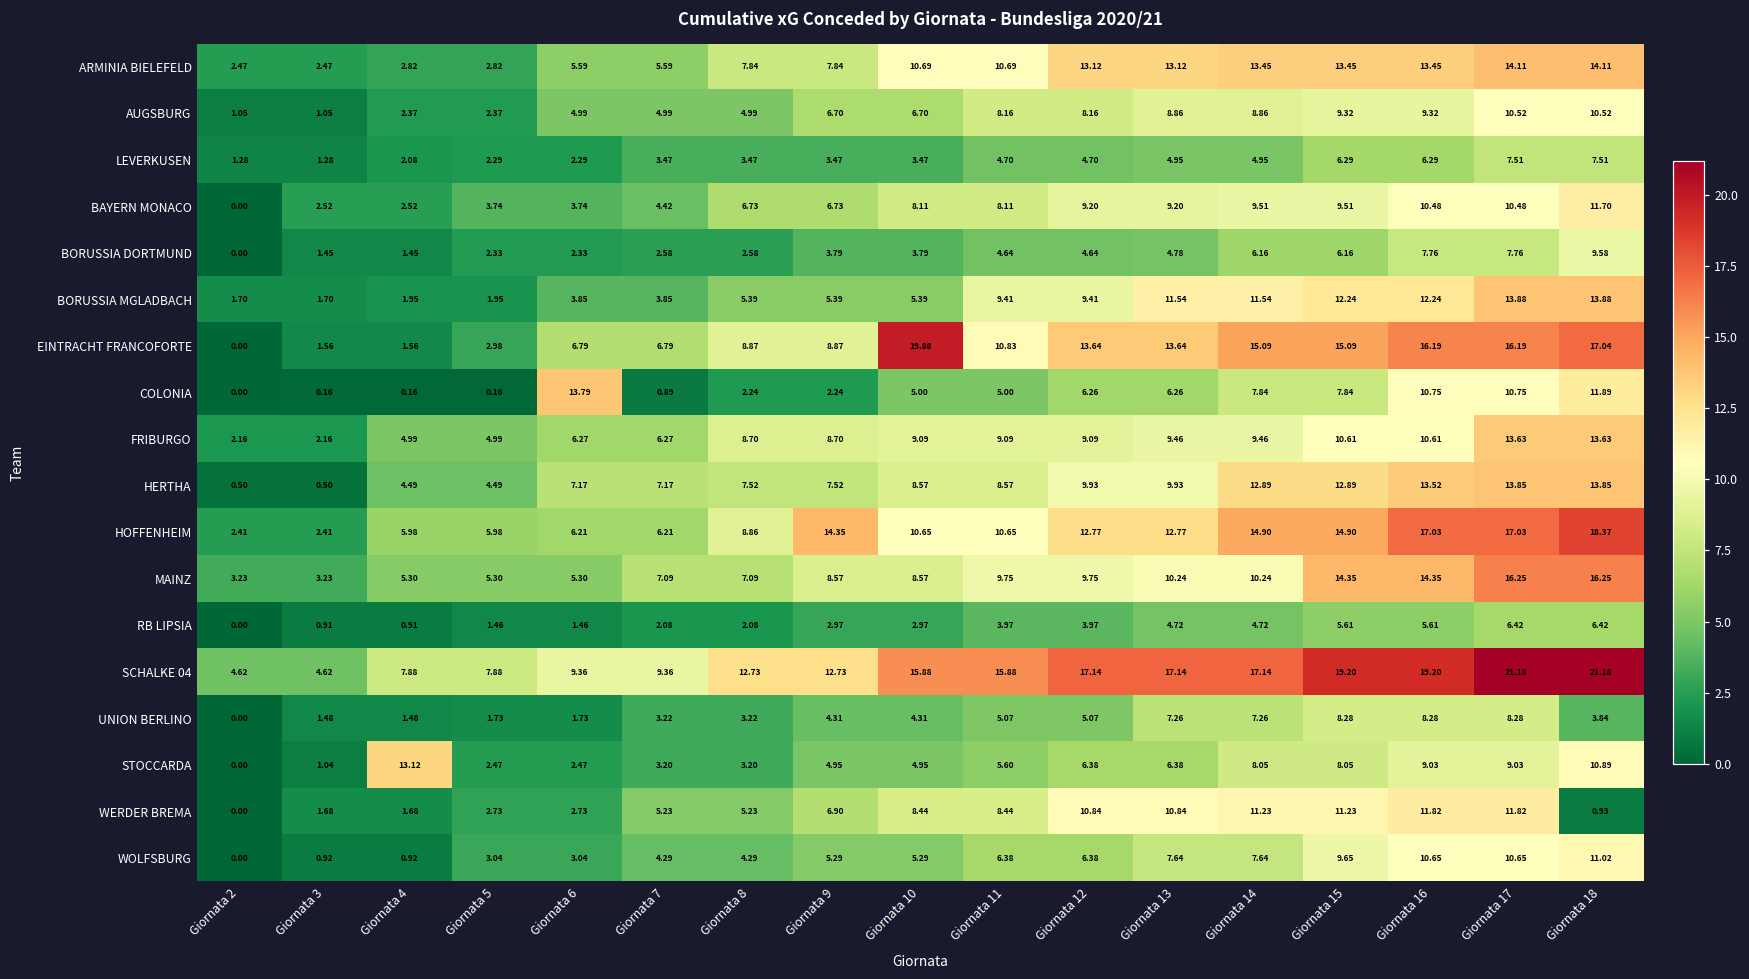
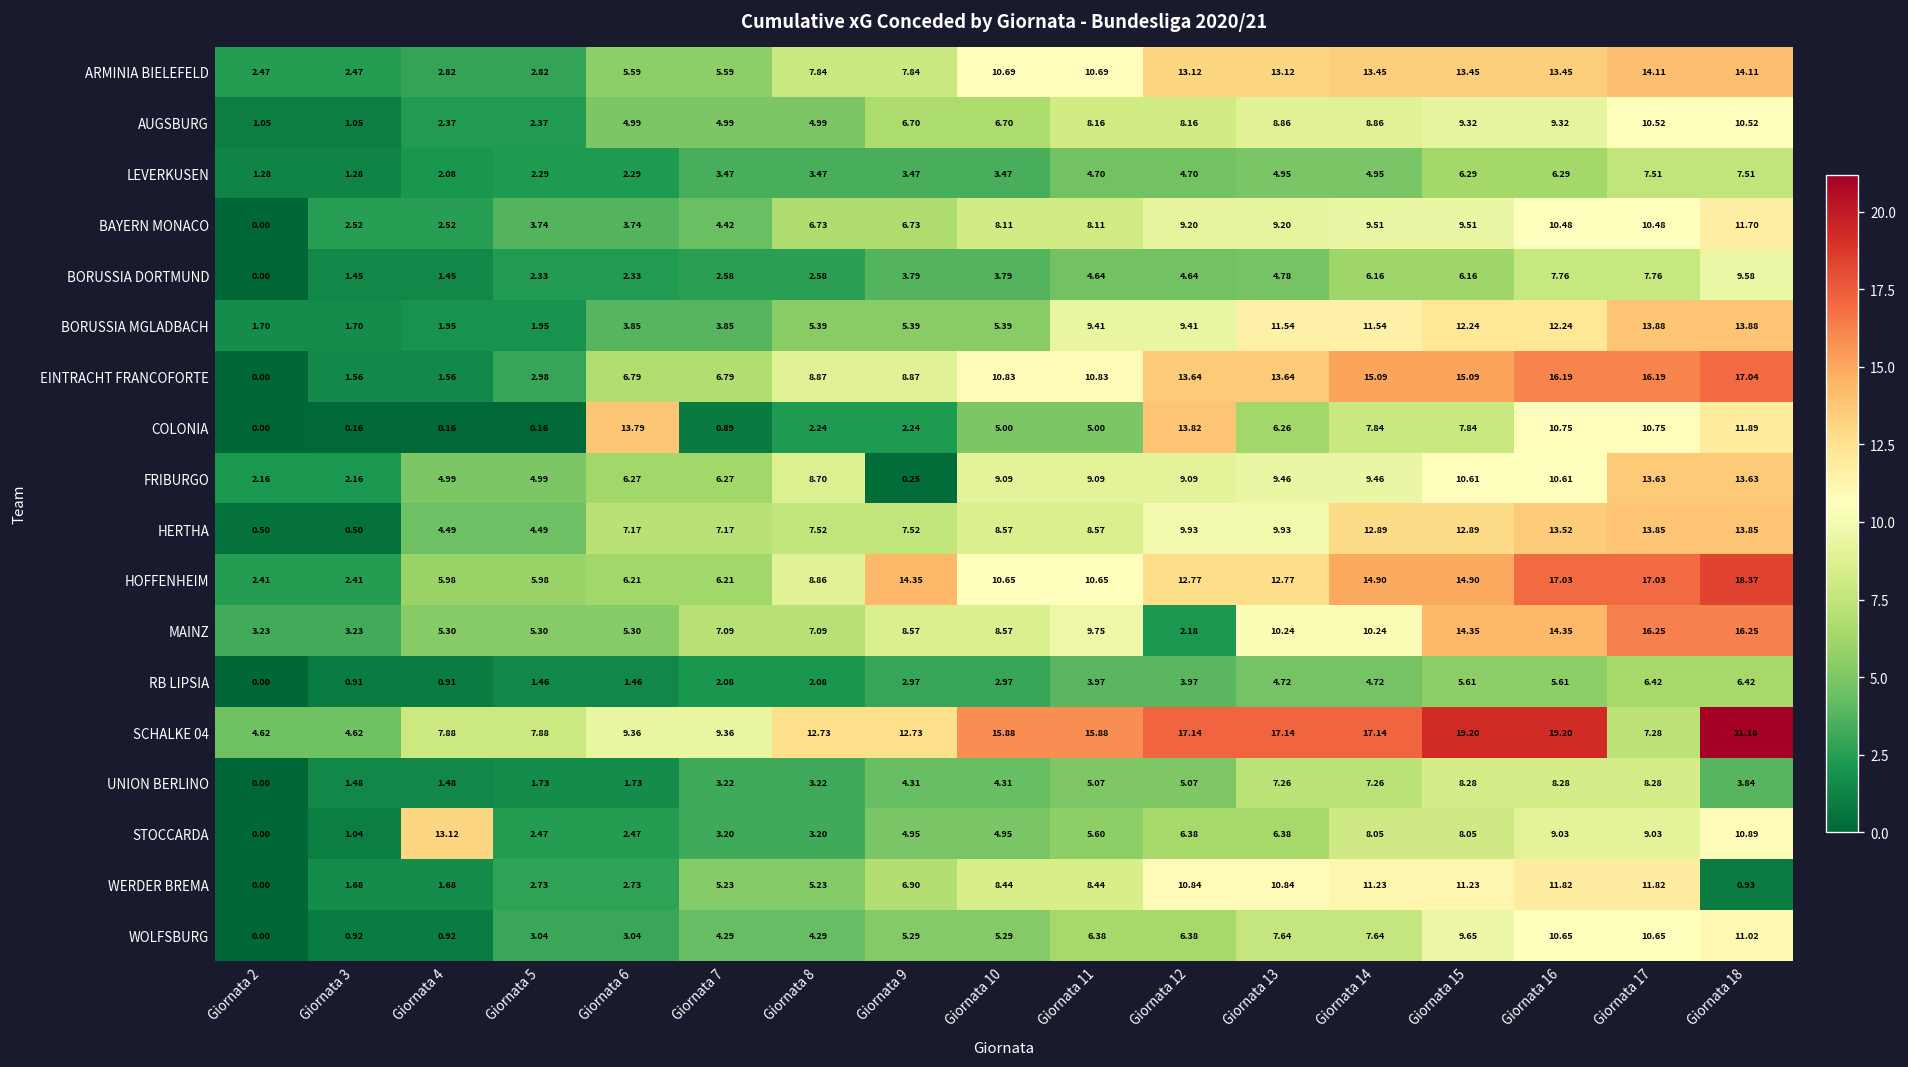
EINTRACHT FRANCOFORTE, Giornata 10: 19.88 -> 10.83
COLONIA, Giornata 12: 6.26 -> 13.82
FRIBURGO, Giornata 9: 8.70 -> 0.25
MAINZ, Giornata 12: 9.75 -> 2.18
SCHALKE 04, Giornata 17: 21.18 -> 7.28
